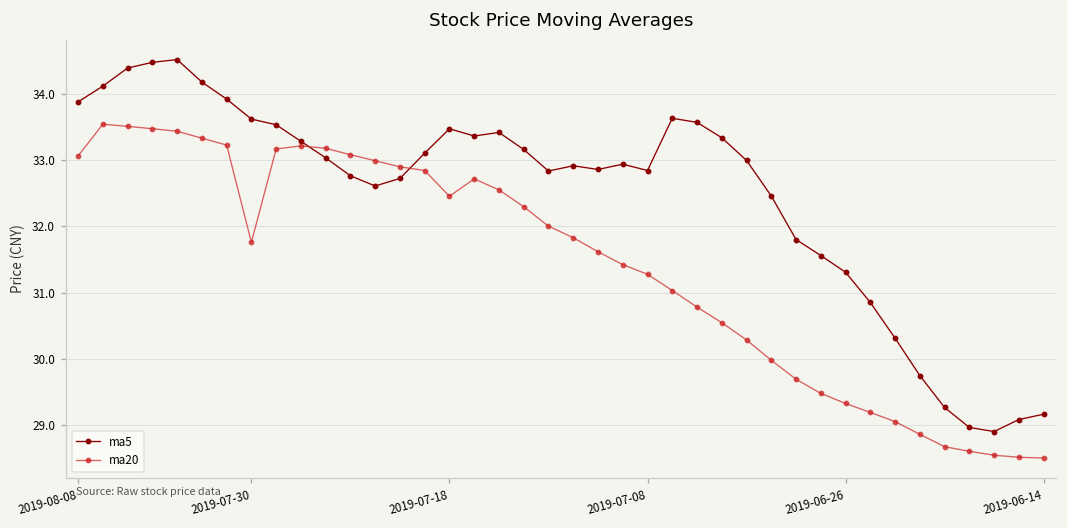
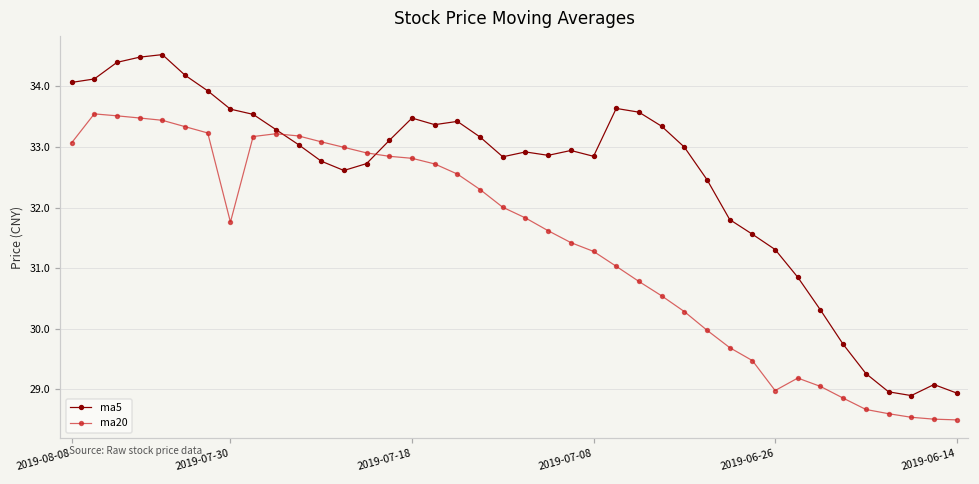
ma5, 2019-08-08: 33.9 -> 34.1
ma20, 2019-07-18: 32.5 -> 32.8
ma20, 2019-06-26: 29.3 -> 29.0
ma5, 2019-06-14: 29.2 -> 28.9
